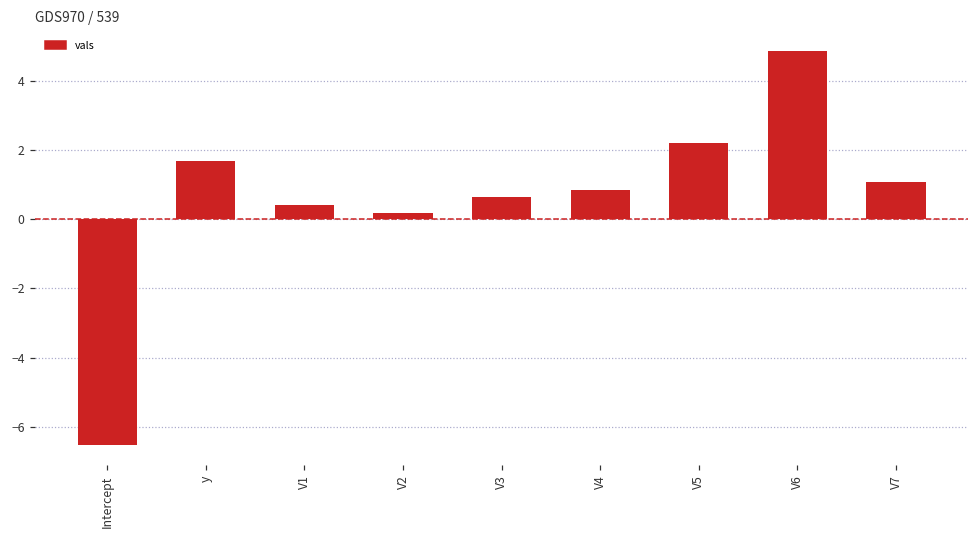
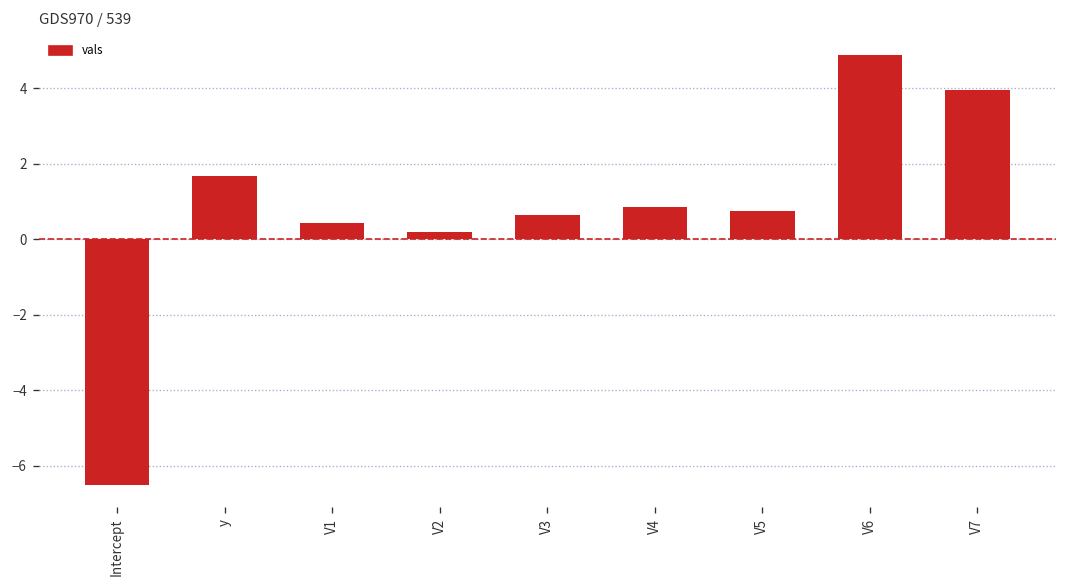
V5: 2.2 -> 0.7
V7: 1.1 -> 4.0
